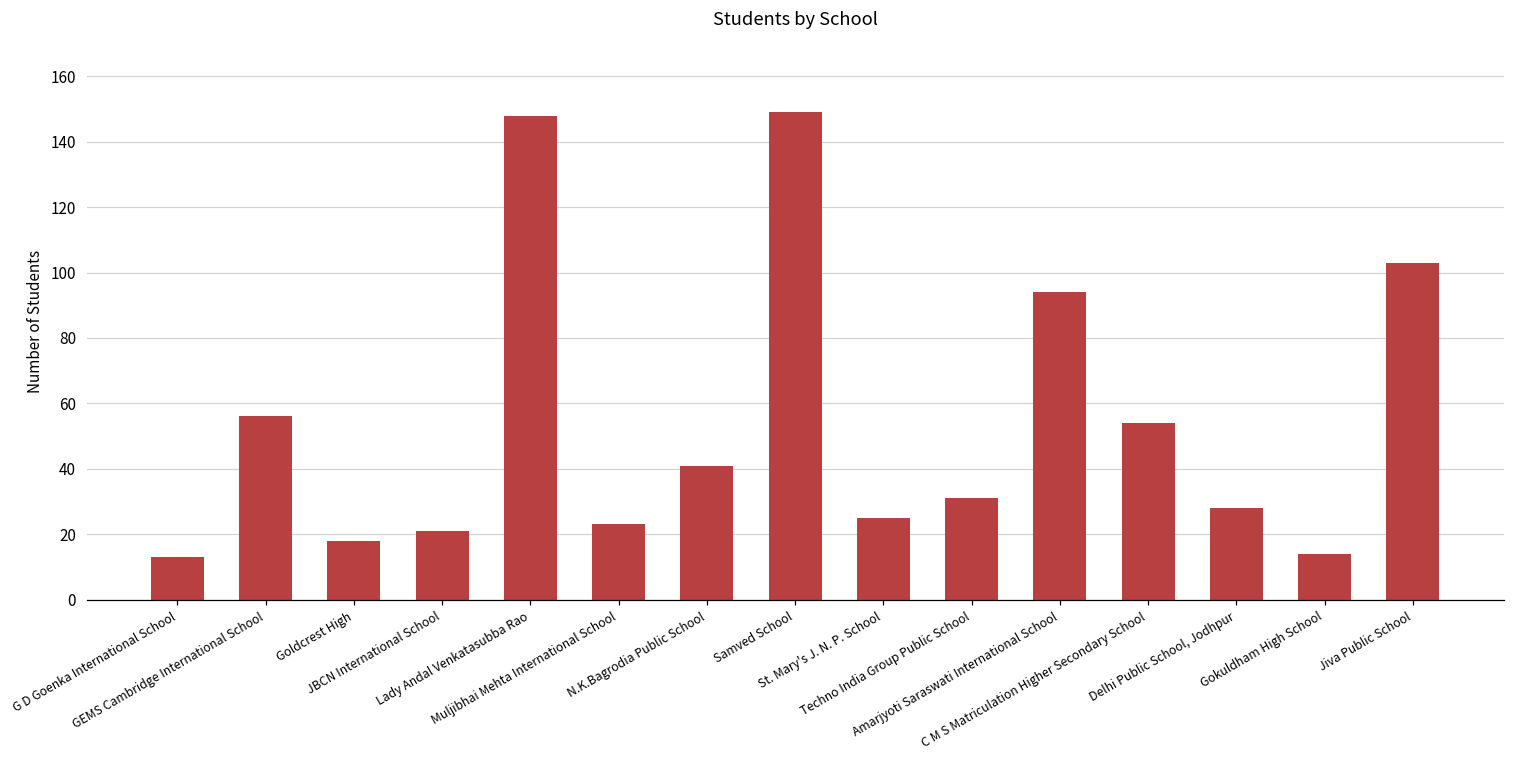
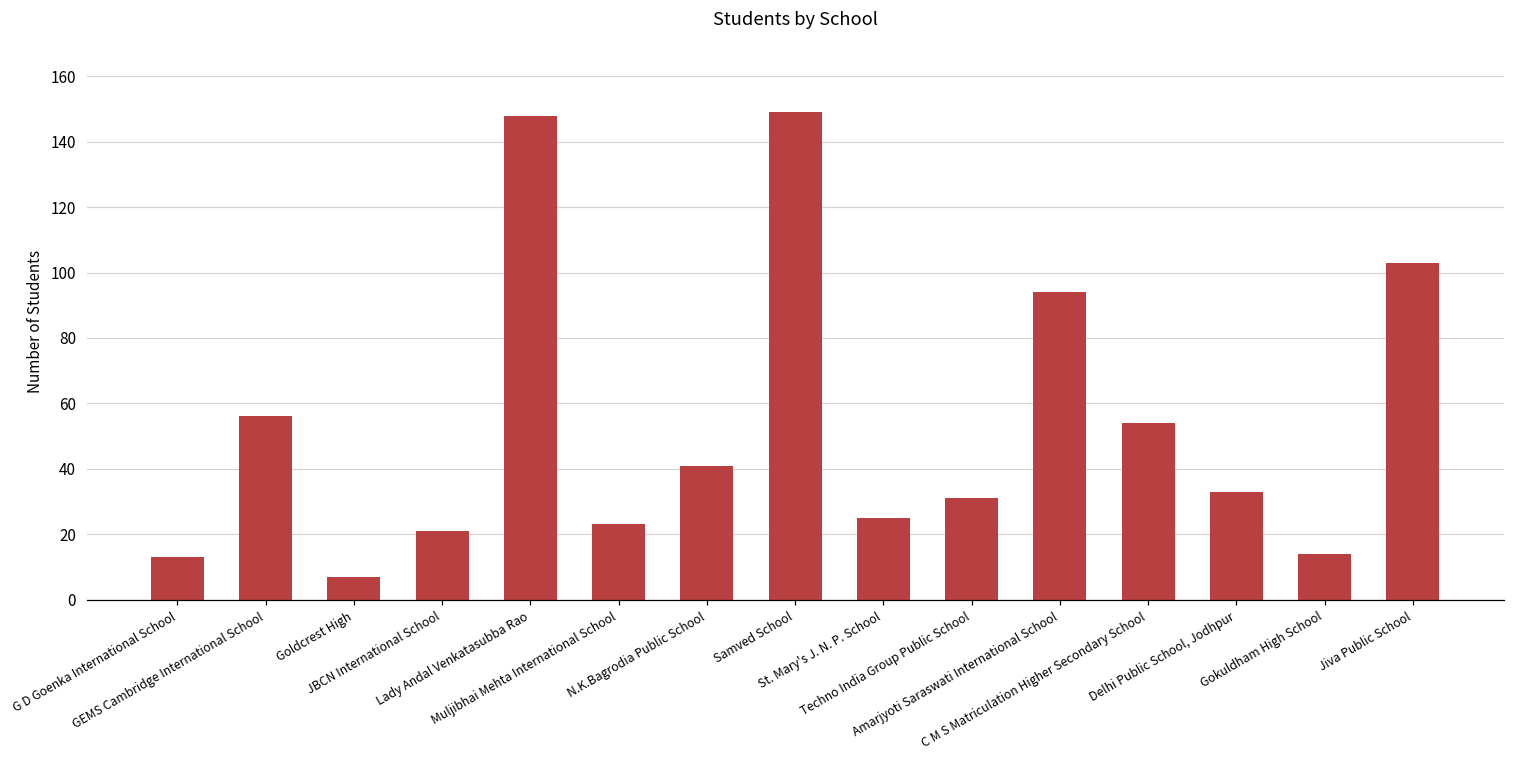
Goldcrest High: 18 -> 7
Delhi Public School, Jodhpur: 28 -> 33
